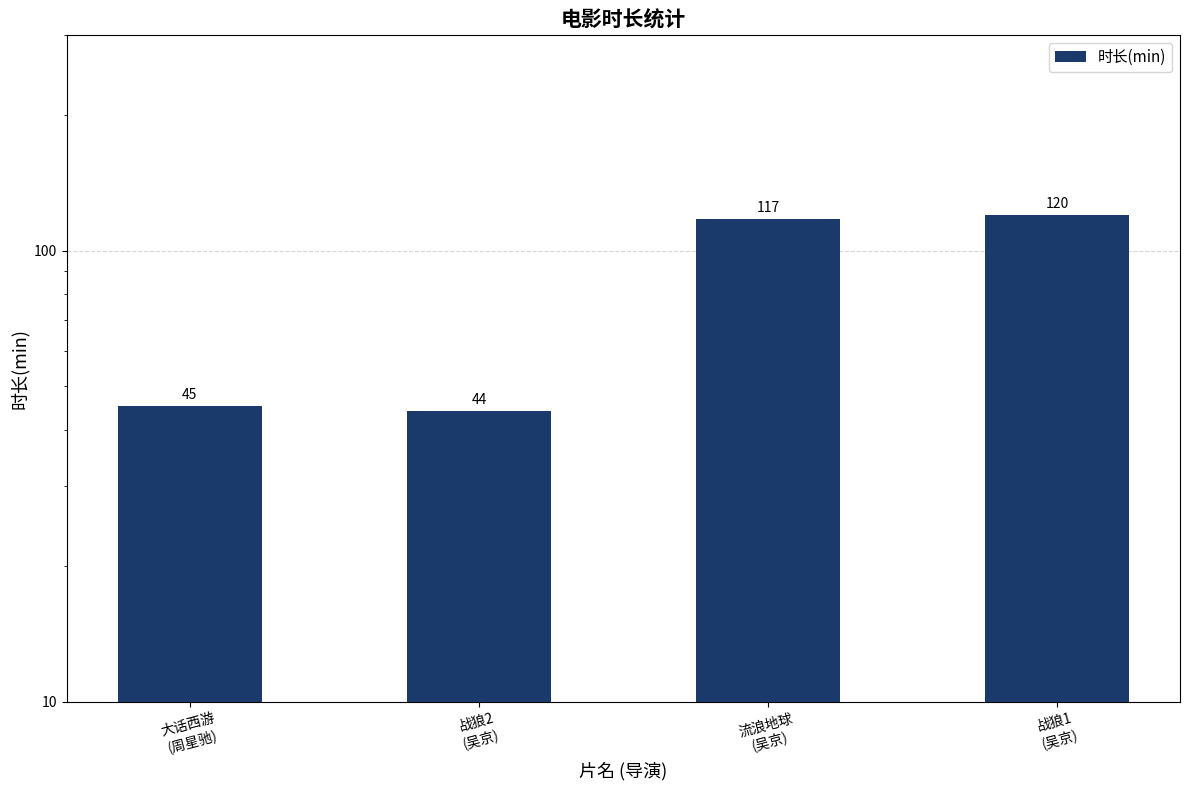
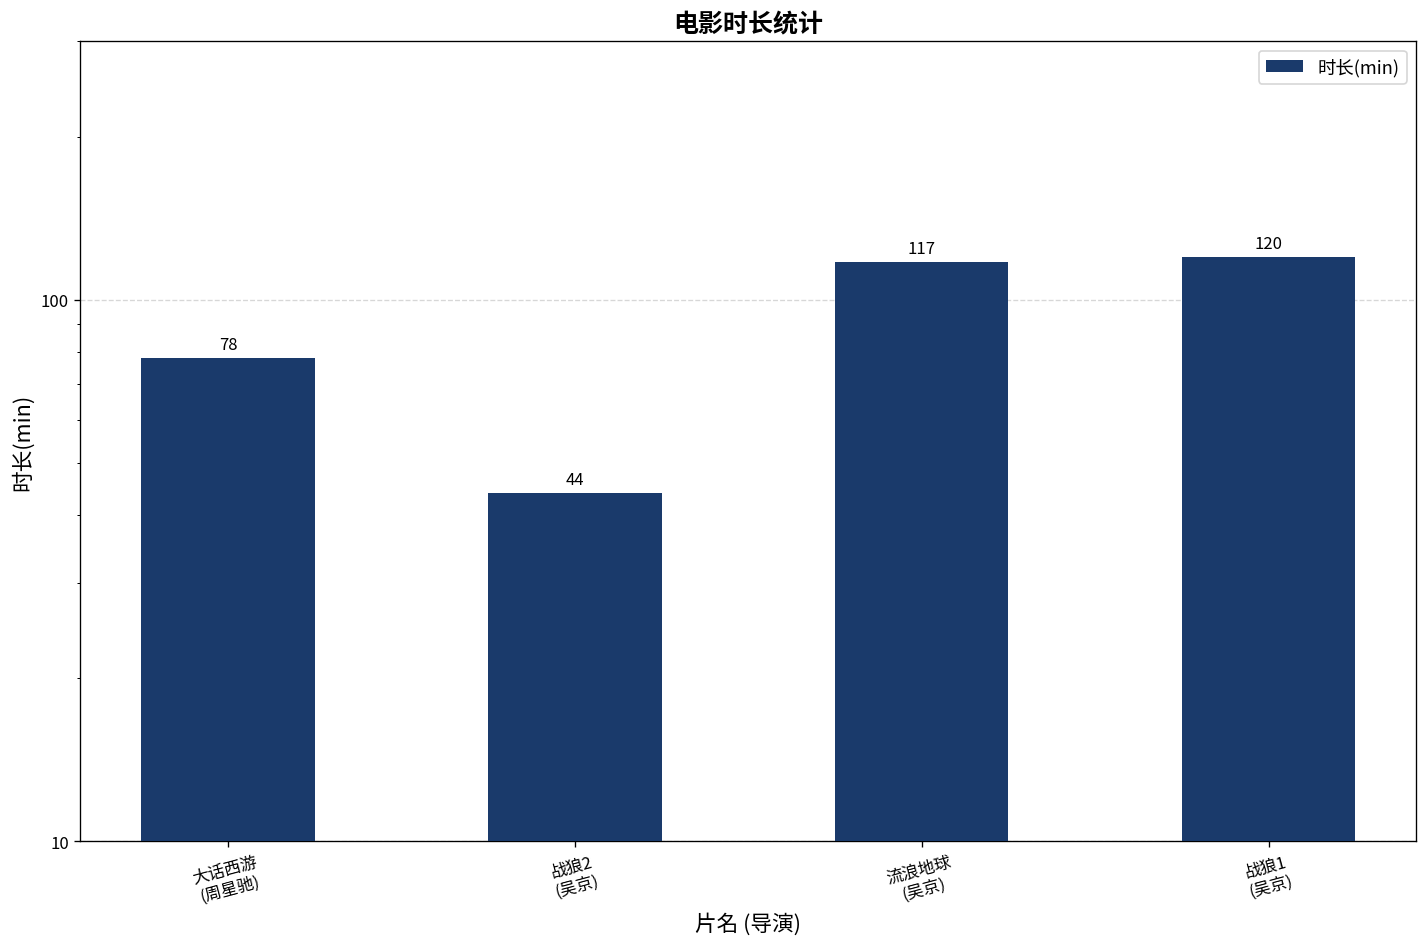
大话西游 (周星驰): 45 -> 78
